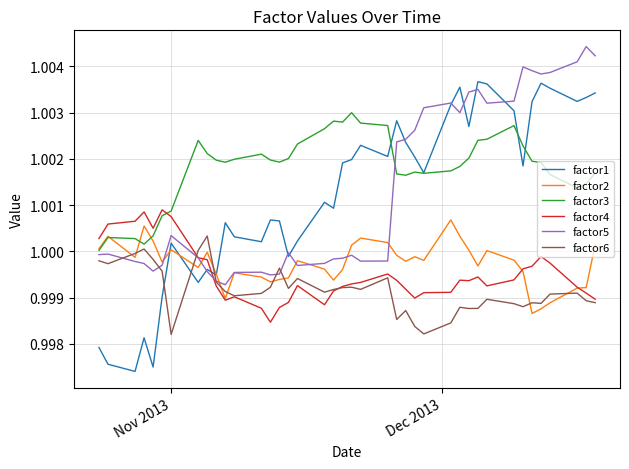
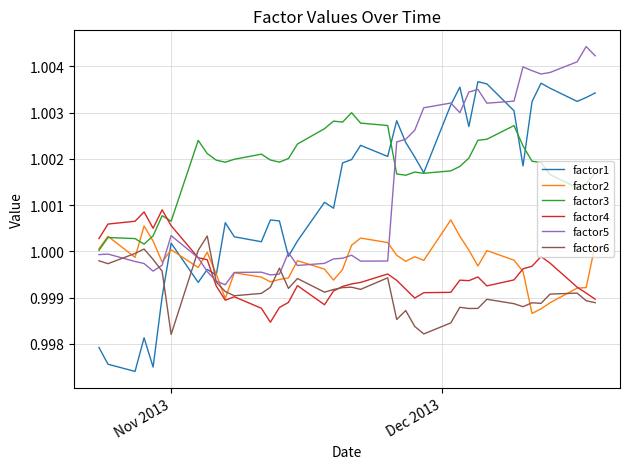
factor3, Nov 2013: 1.0009 -> 1.0007
factor4, Nov 2013: 1.0008 -> 1.0006
